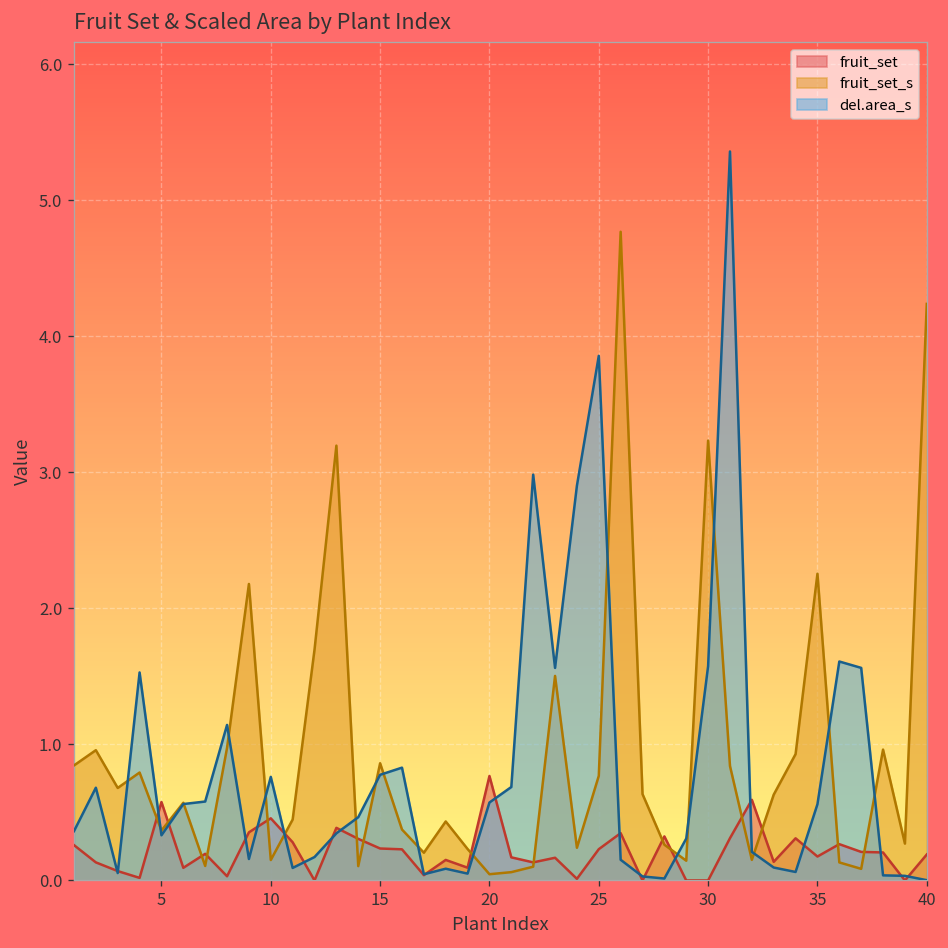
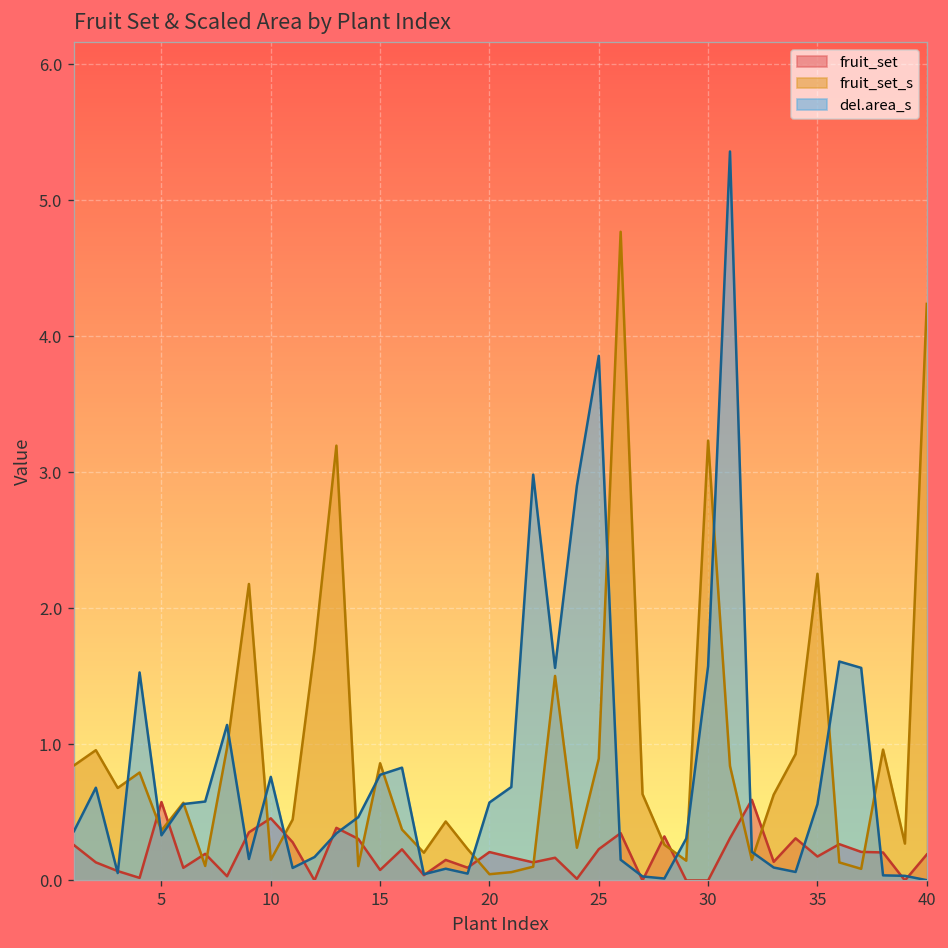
fruit_set, 15: 0.24 -> 0.08
fruit_set, 20: 0.77 -> 0.21
fruit_set_s, 25: 0.77 -> 0.90
